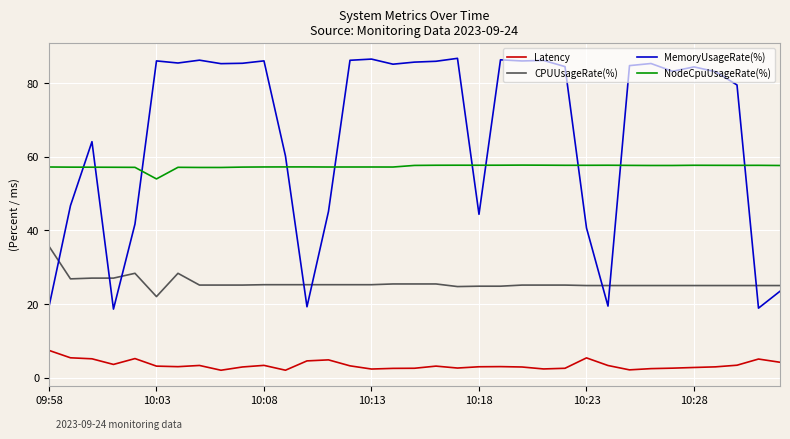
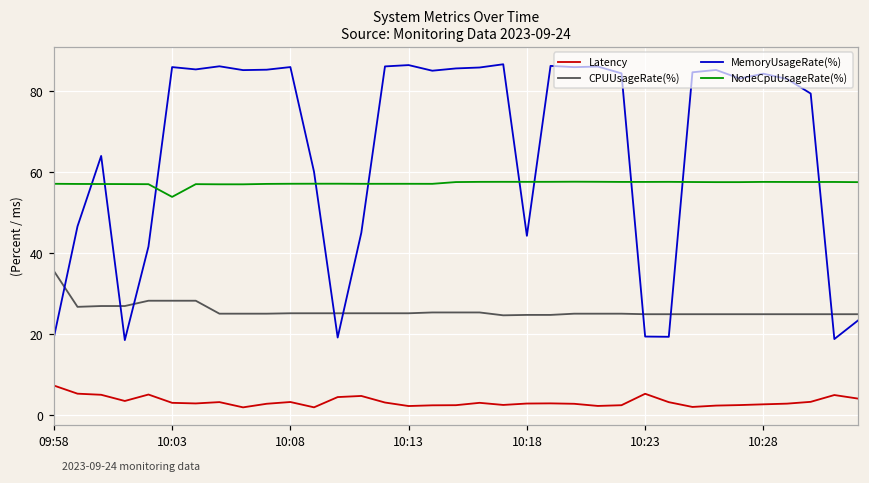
CPUUsageRate(%), 10:03: 22 -> 28
MemoryUsageRate(%), 10:23: 41 -> 19
